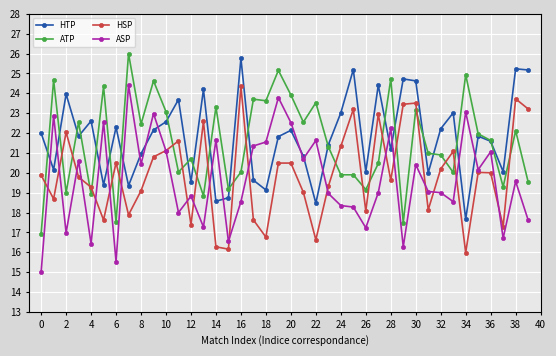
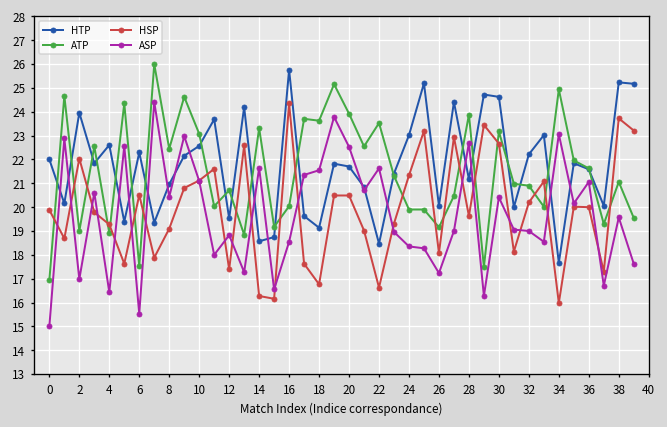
HTP, 20: 22.1 -> 21.7
ATP, 28: 24.7 -> 23.9
ASP, 28: 22.2 -> 22.7
HSP, 30: 23.5 -> 22.7
ATP, 38: 22.1 -> 21.1
